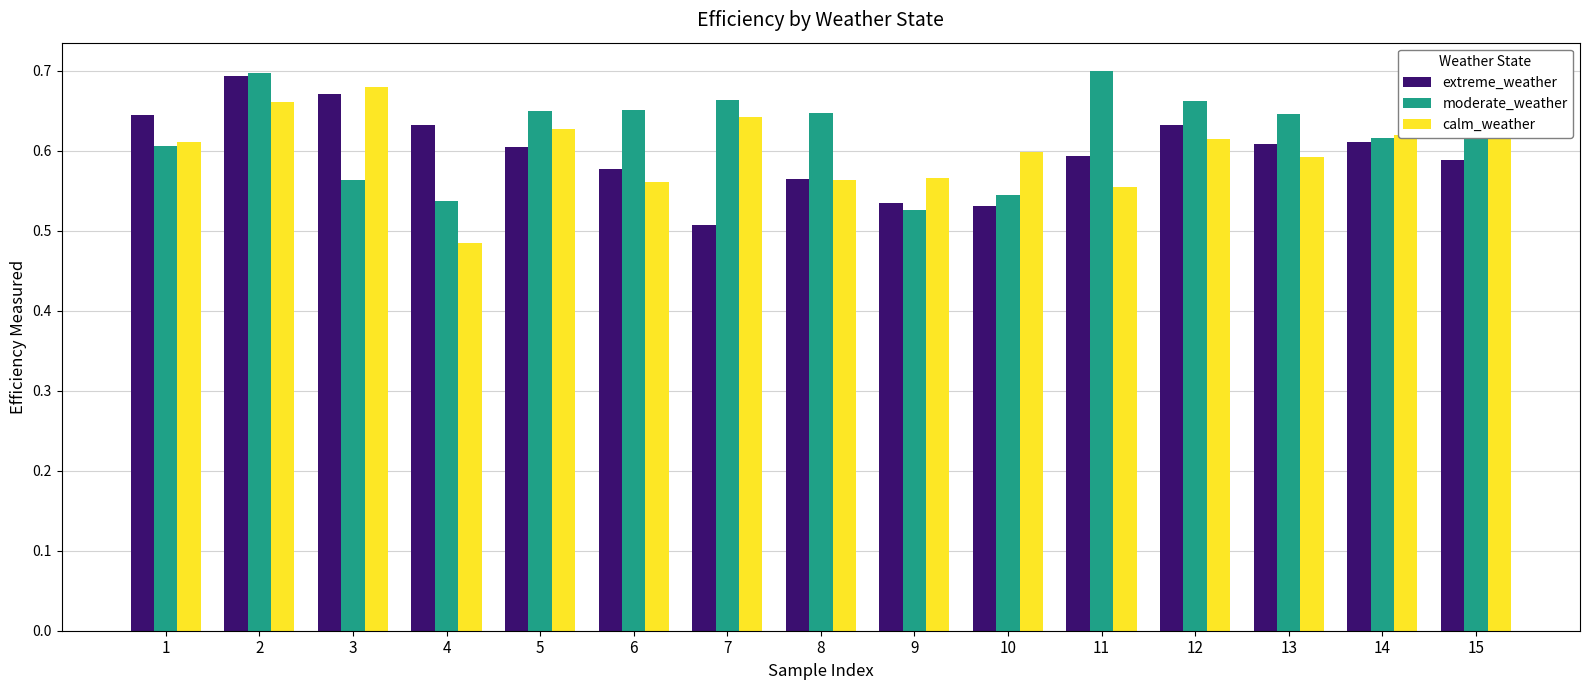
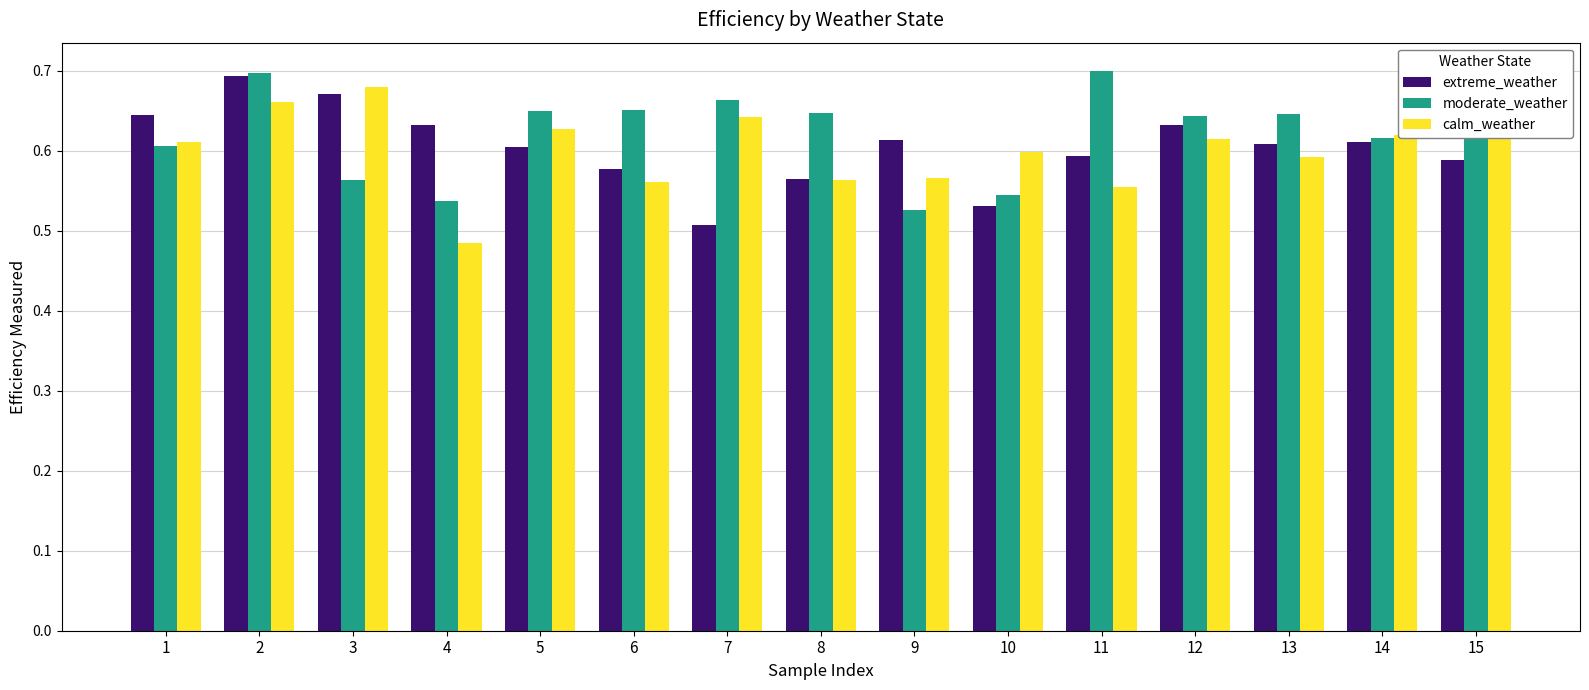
extreme_weather, 9: 0.53 -> 0.61
moderate_weather, 12: 0.66 -> 0.64
